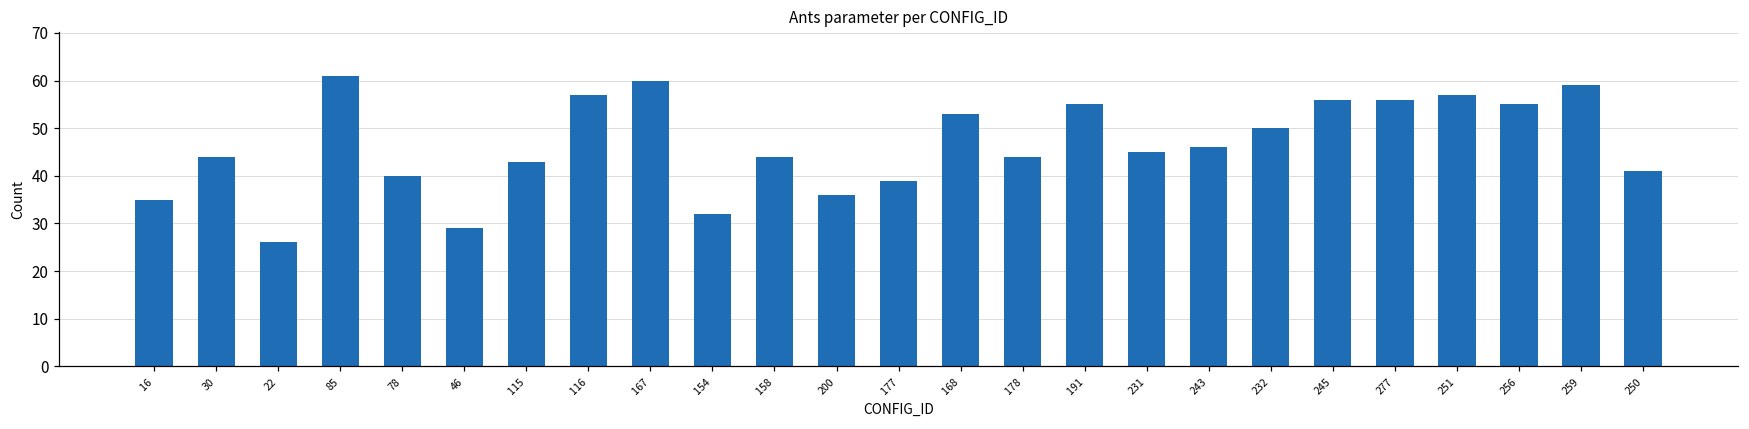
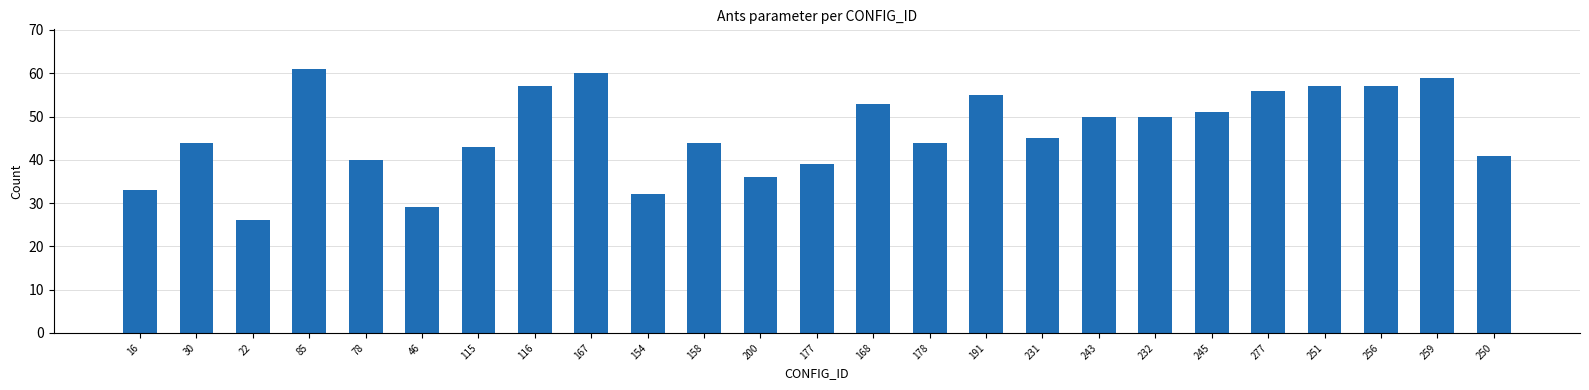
16: 35 -> 33
243: 46 -> 50
245: 56 -> 51
256: 55 -> 57
